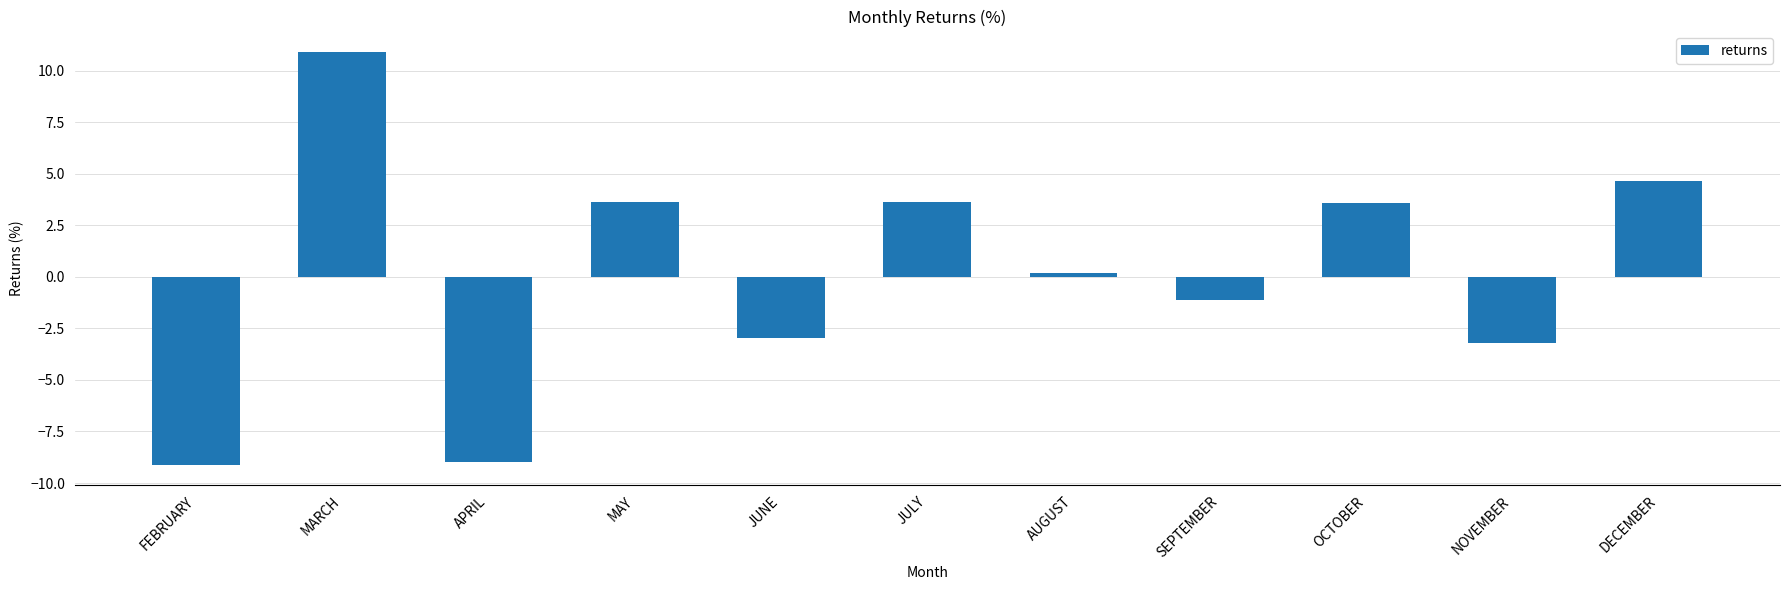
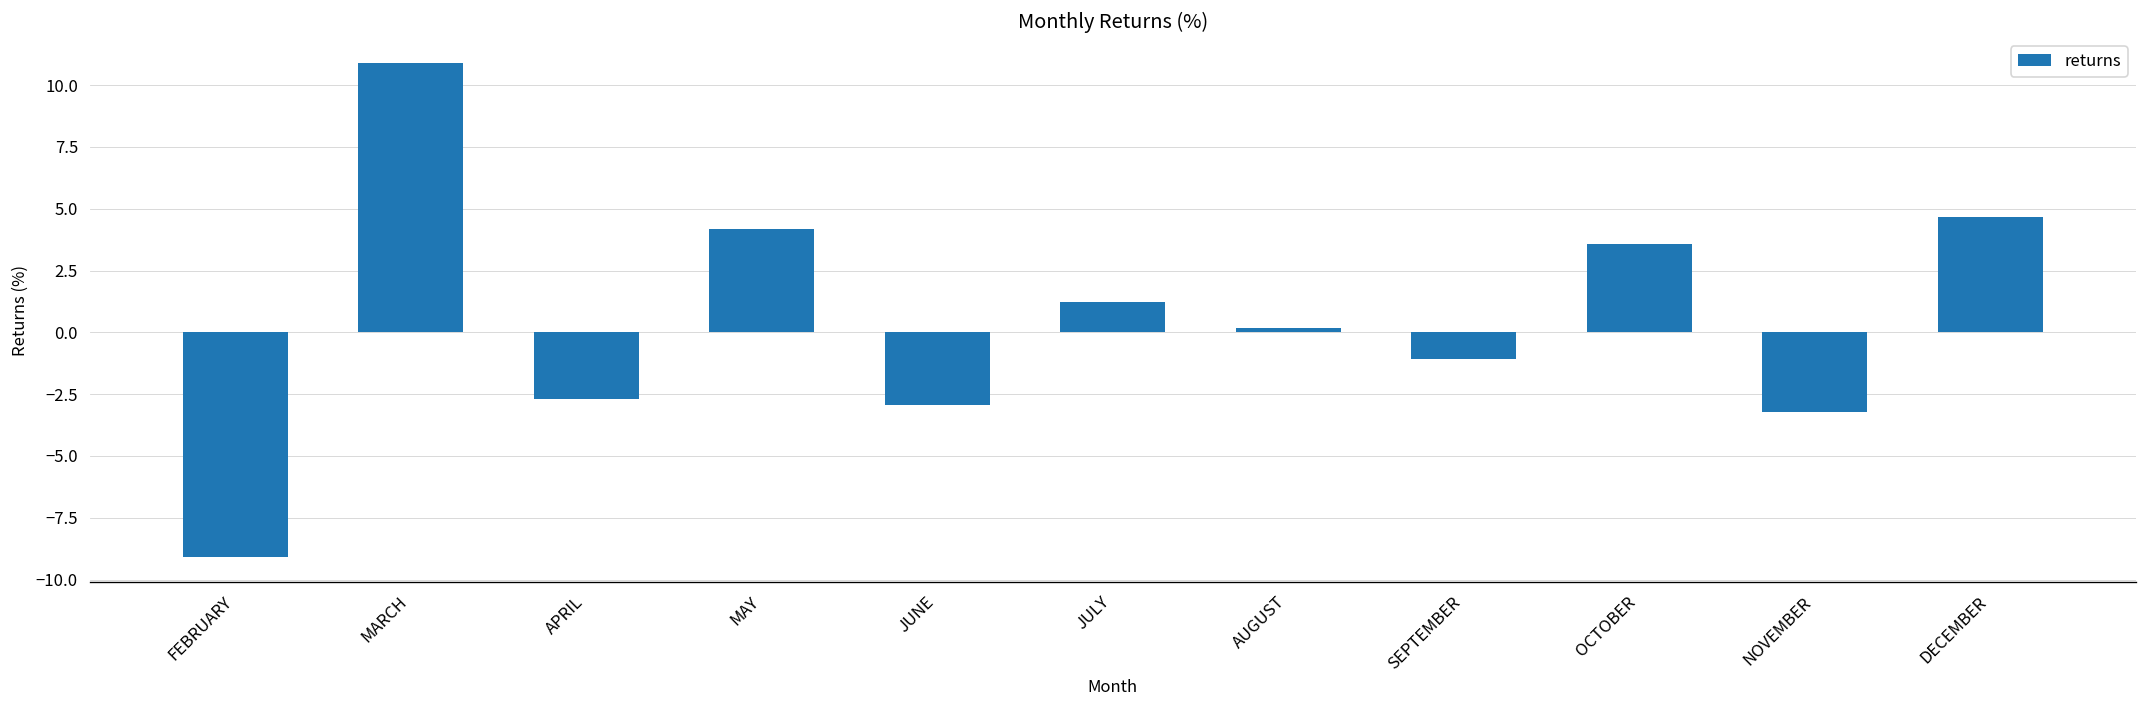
APRIL: -9.0 -> -2.7
MAY: 3.6 -> 4.2
JULY: 3.6 -> 1.2
